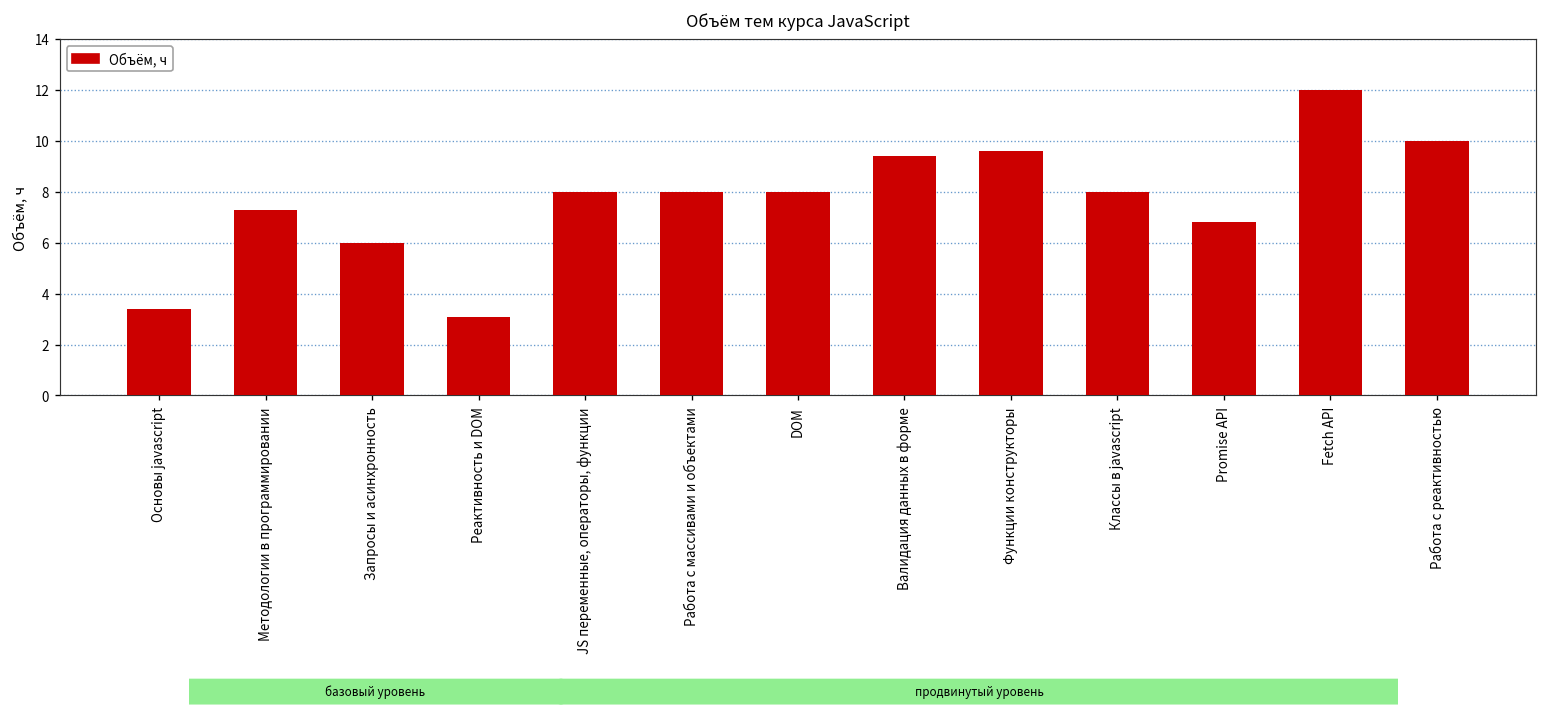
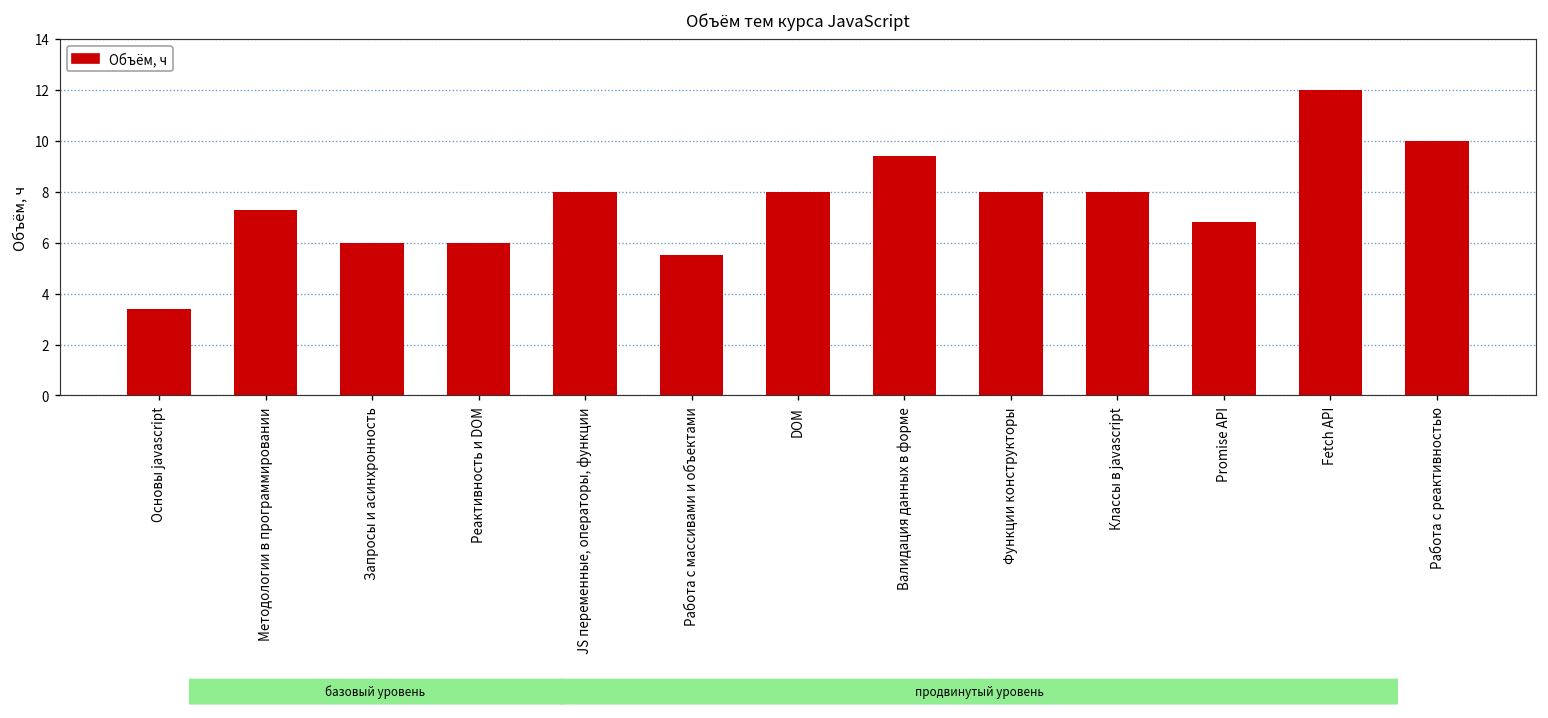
Реактивность и DOM: 3.1 -> 6.0
Работа с массивами и объектами: 8.0 -> 5.5
Функции конструкторы: 9.6 -> 8.0
